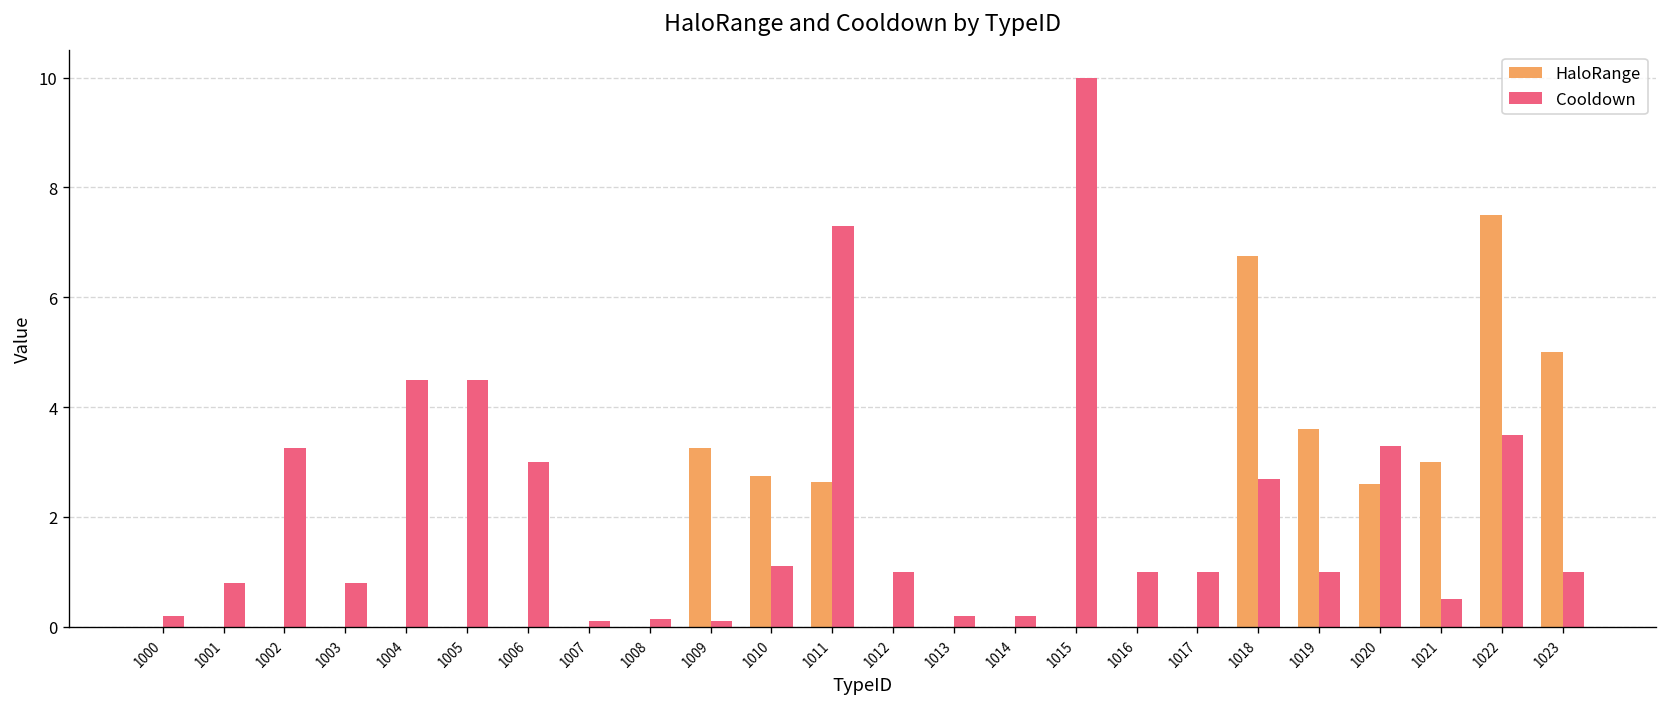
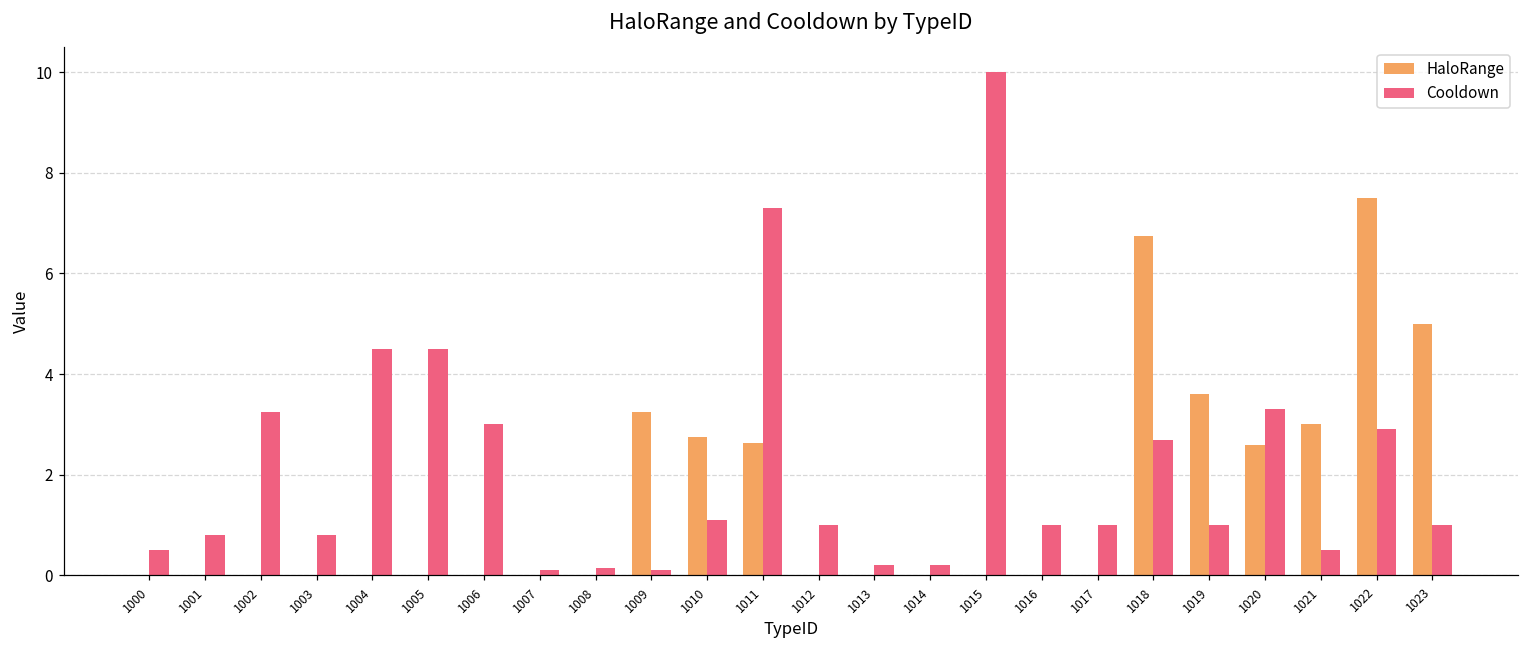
Cooldown, 1000: 0.2 -> 0.5
Cooldown, 1022: 3.5 -> 2.9
